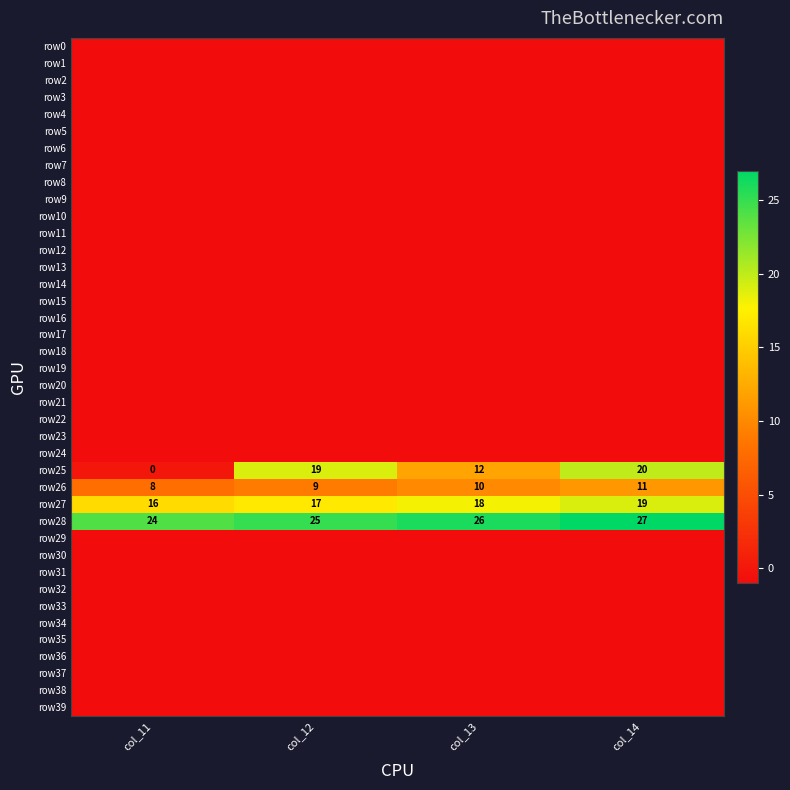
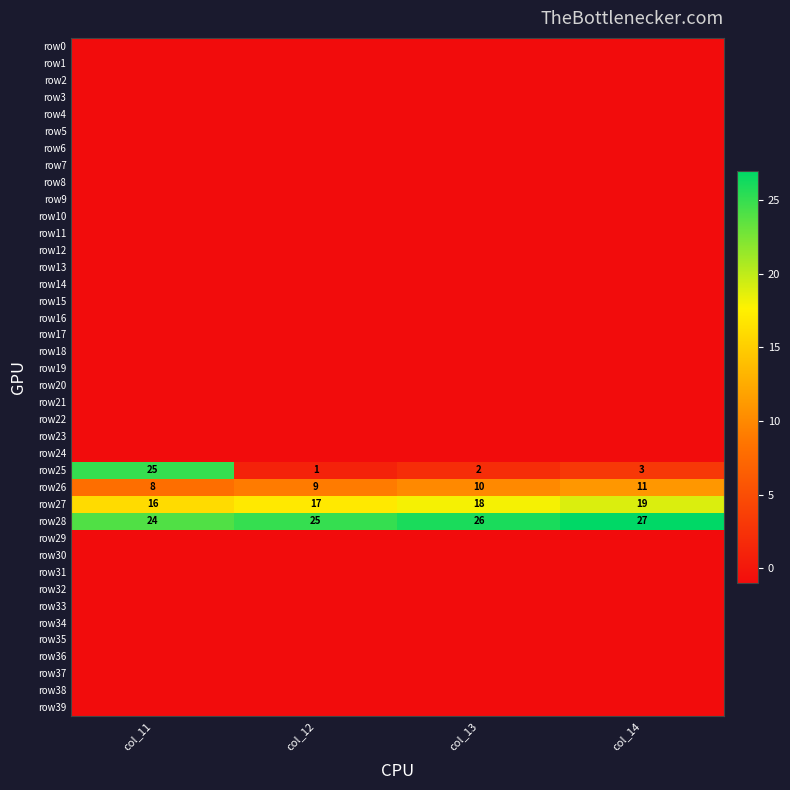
row25, col_11: 0 -> 25
row25, col_12: 19 -> 1
row25, col_13: 12 -> 2
row25, col_14: 20 -> 3
